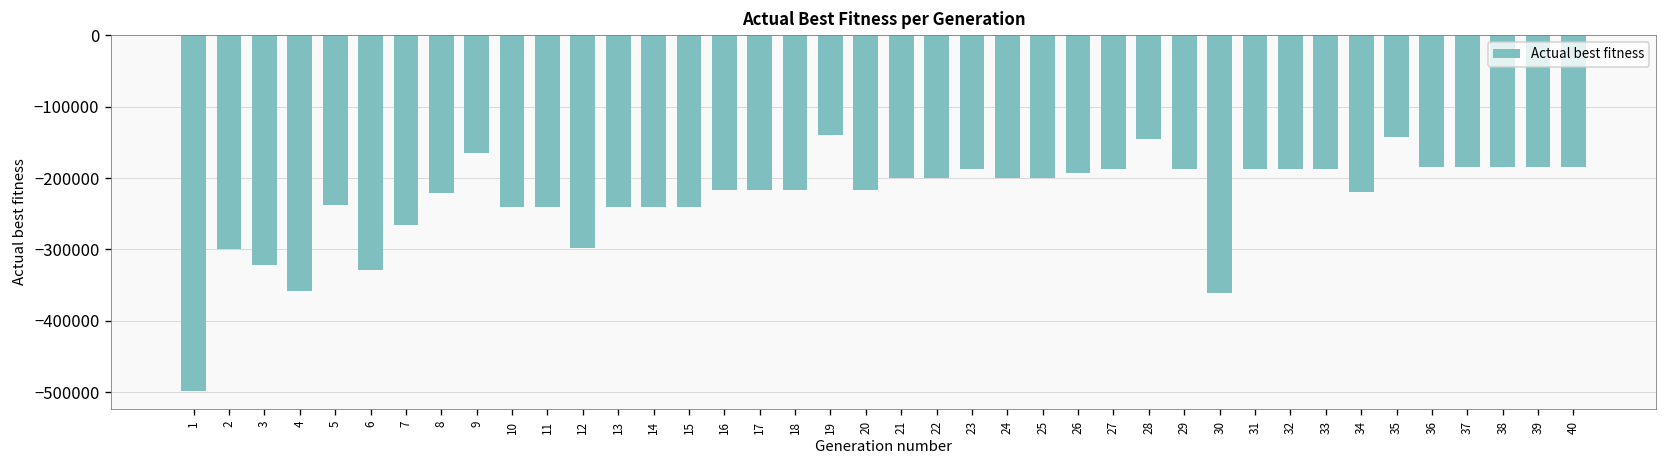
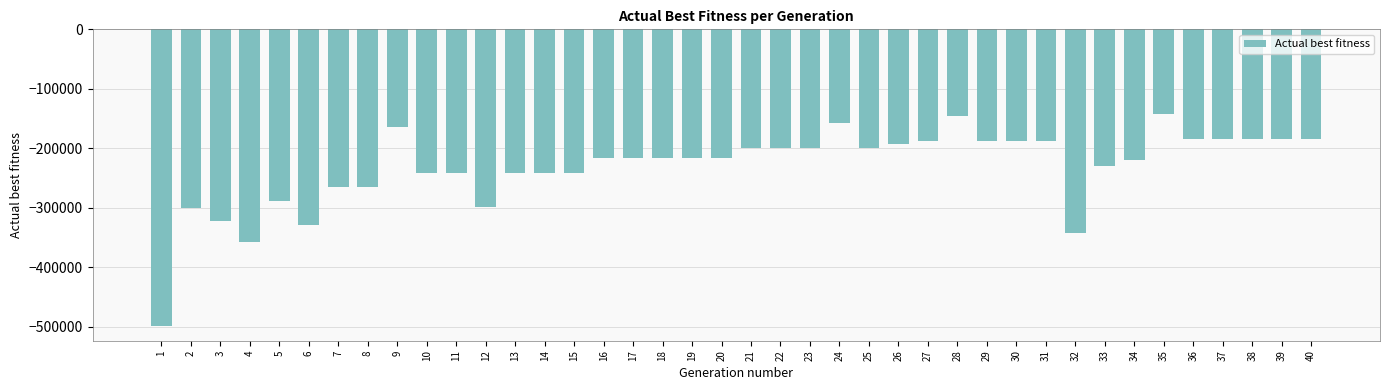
5: -240000 -> -290000
8: -220000 -> -270000
19: -140000 -> -220000
23: -190000 -> -200000
24: -200000 -> -160000
30: -360000 -> -190000
32: -190000 -> -340000
33: -190000 -> -230000
